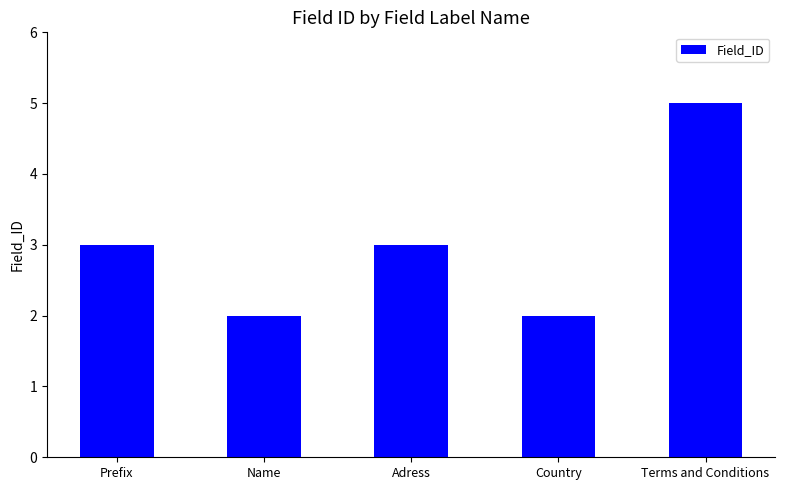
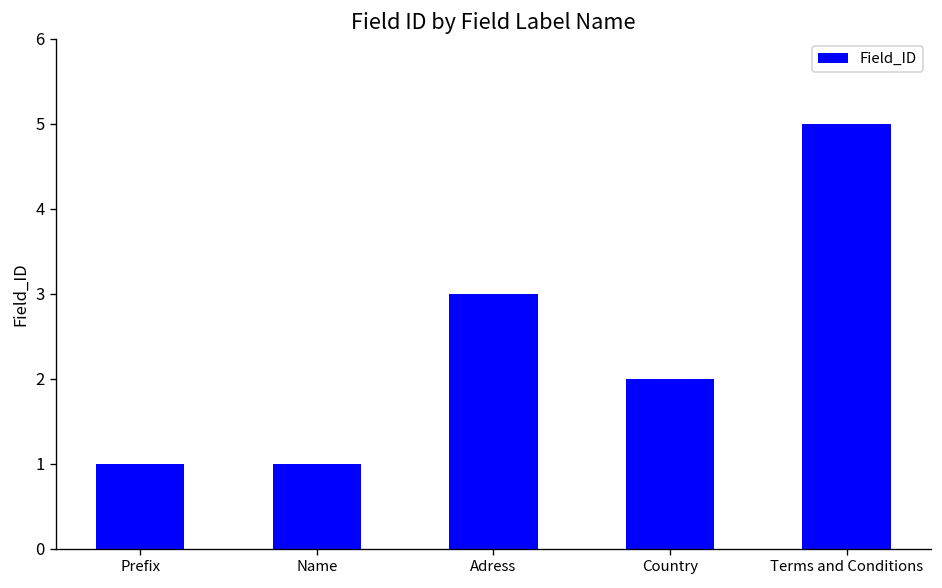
Prefix: 3 -> 1
Name: 2 -> 1
